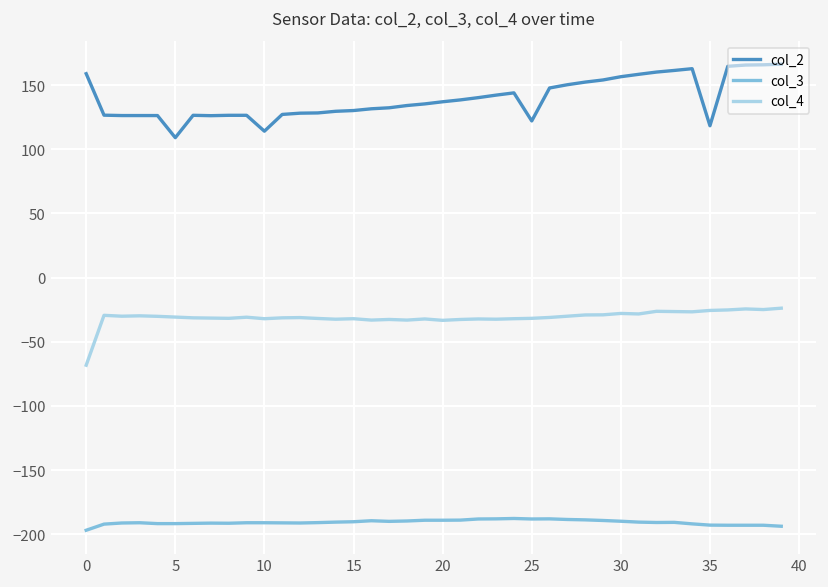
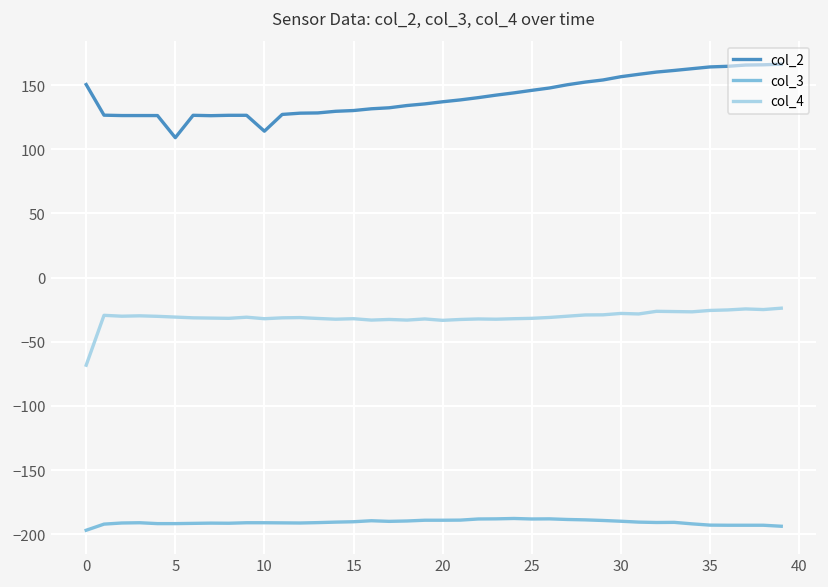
col_2, 0: 159 -> 150
col_2, 25: 122 -> 146
col_2, 35: 118 -> 164
